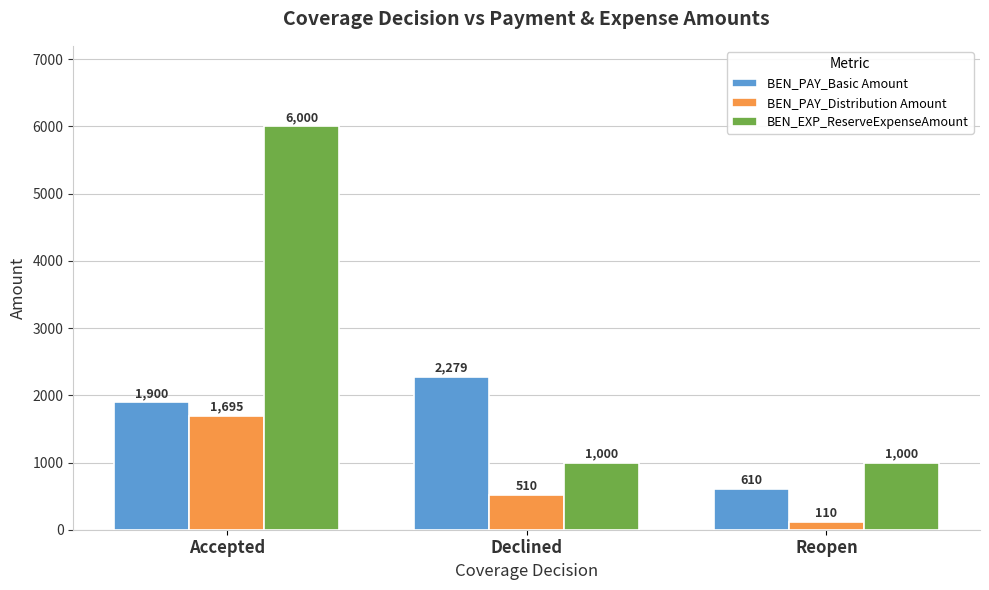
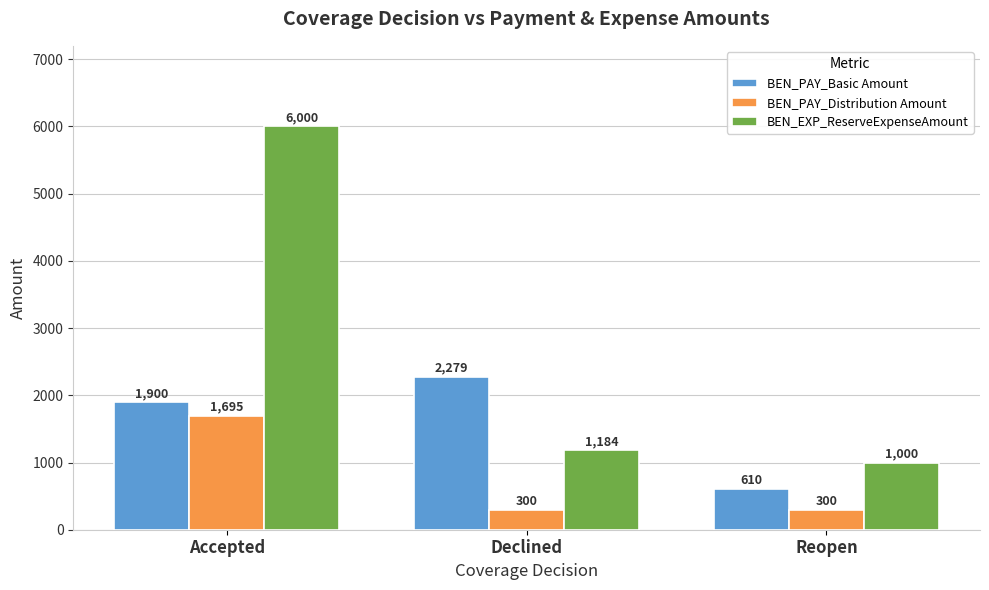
BEN_PAY_Distribution Amount, Declined: 510 -> 300
BEN_EXP_ReserveExpenseAmount, Declined: 1,000 -> 1,184
BEN_PAY_Distribution Amount, Reopen: 110 -> 300
